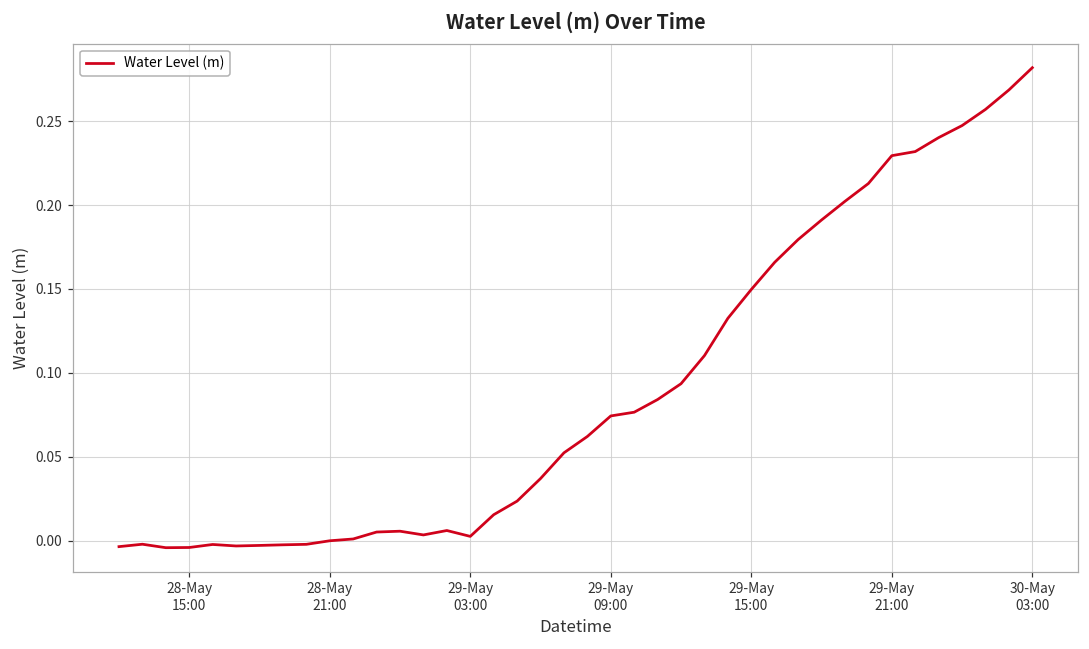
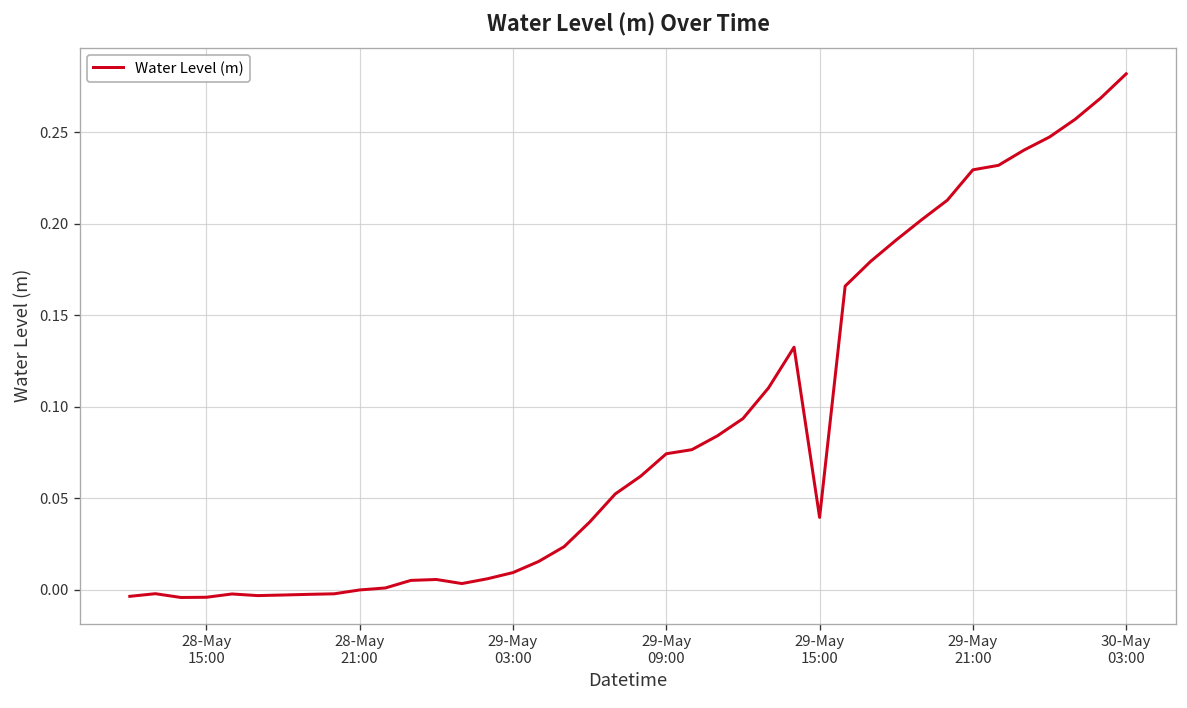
29-May 03:00: 0.003 -> 0.009
29-May 15:00: 0.150 -> 0.040
